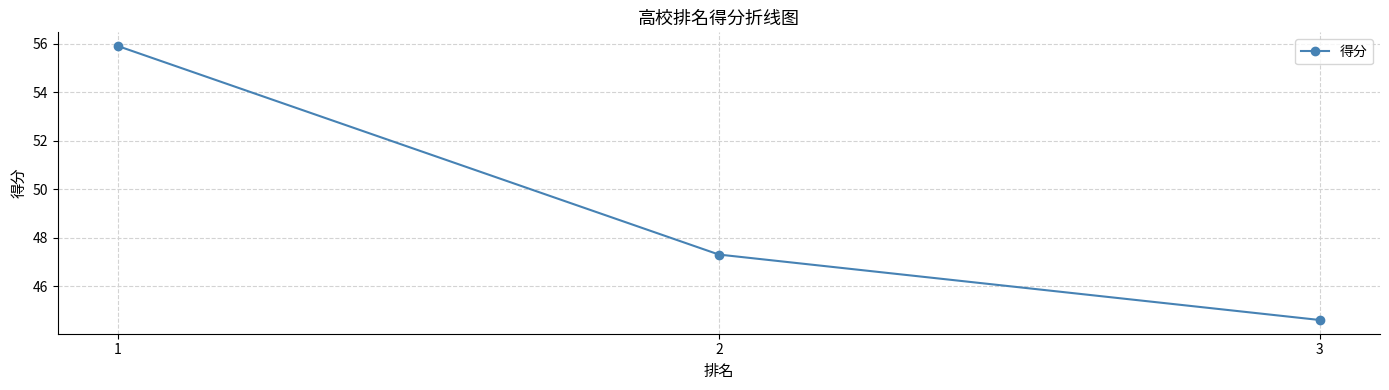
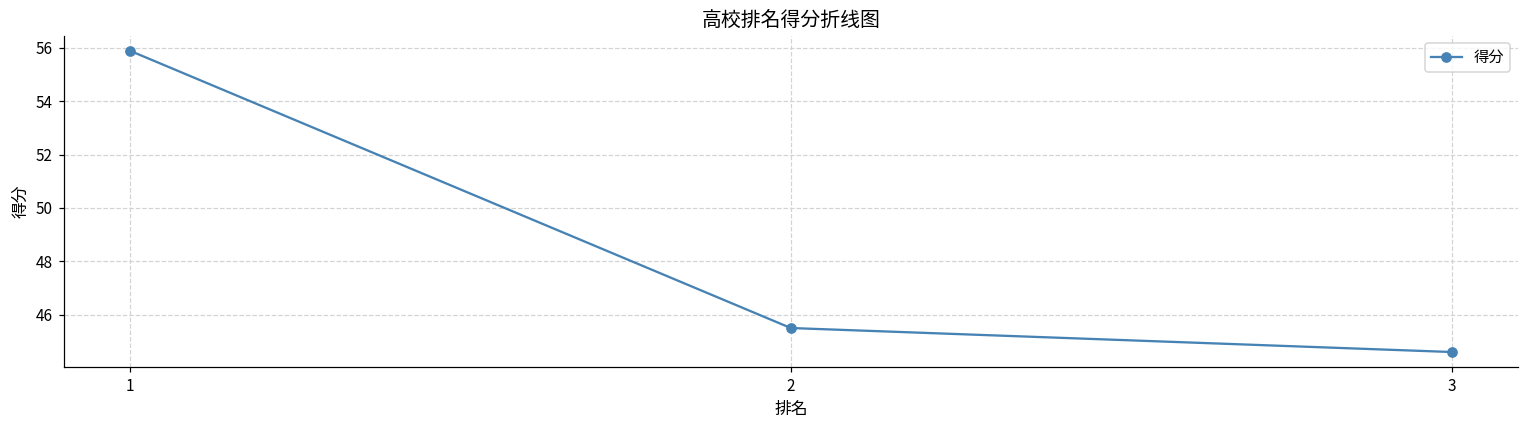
2: 47.3 -> 45.5
